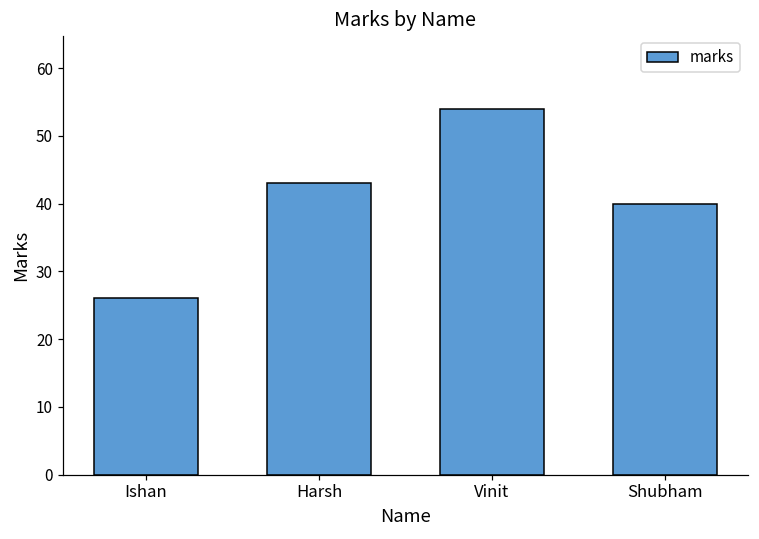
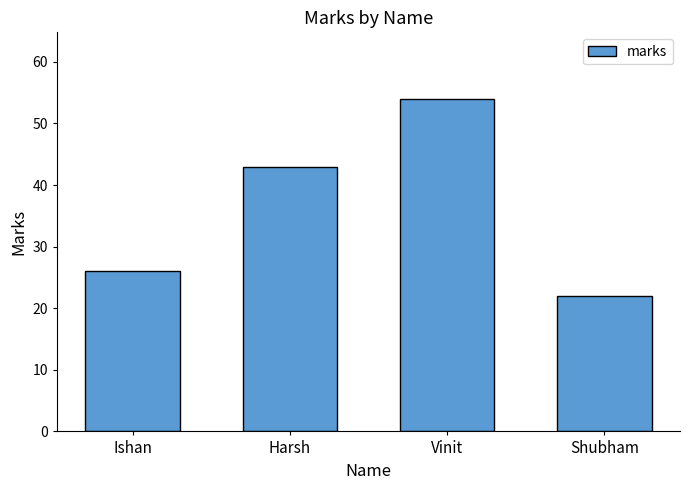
Shubham: 40 -> 22
